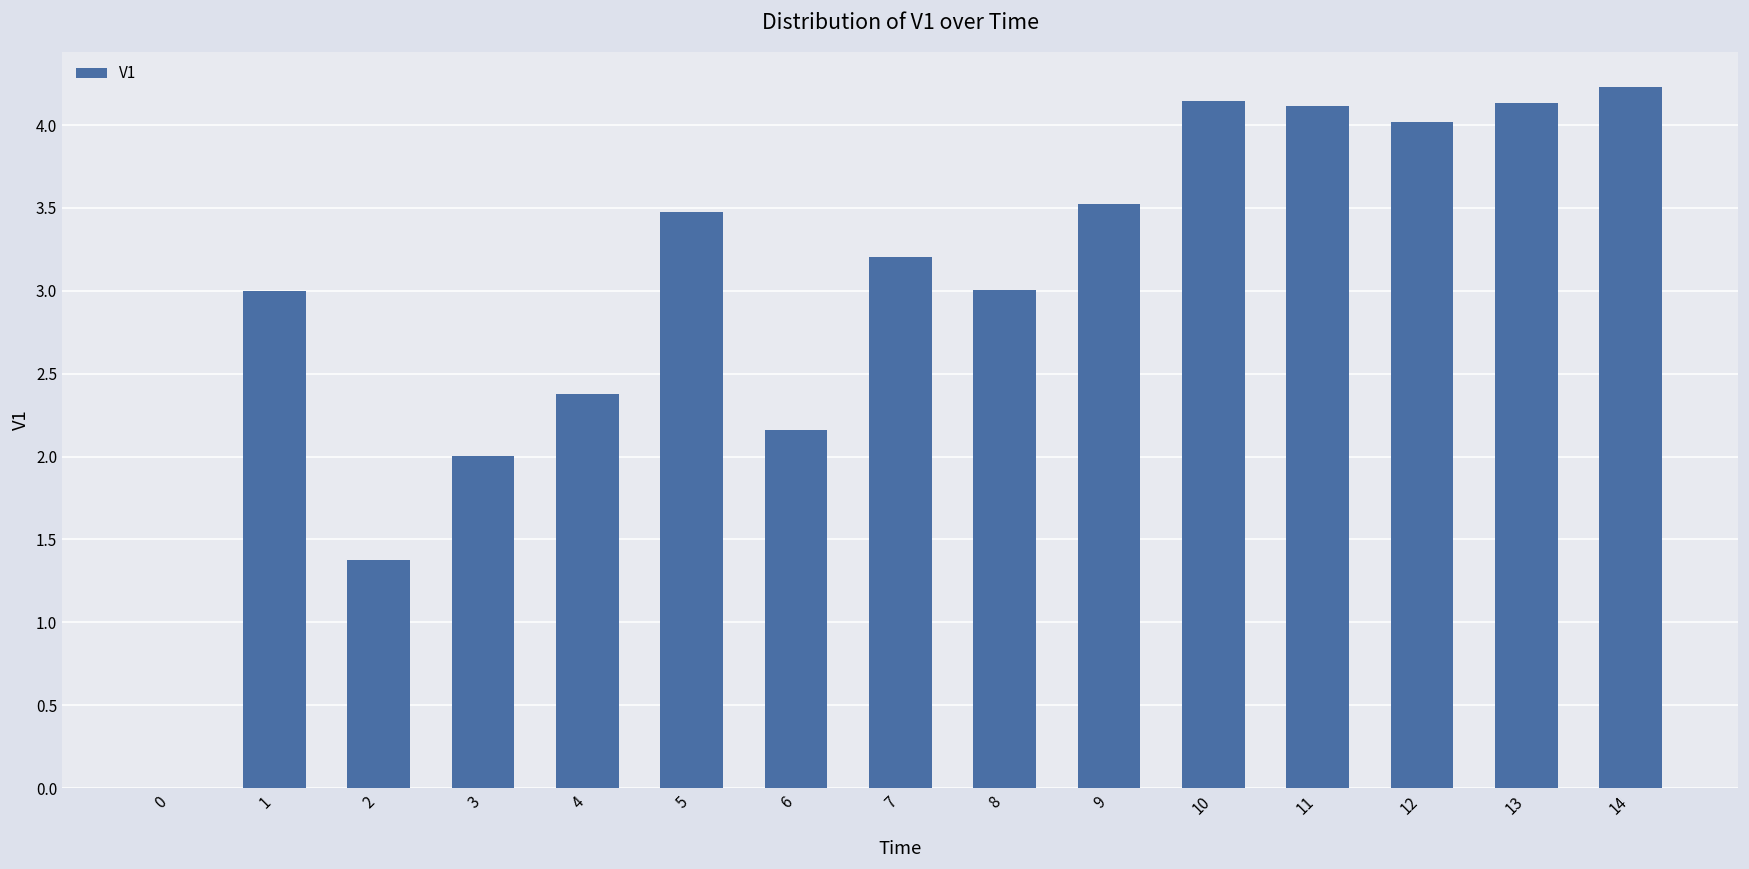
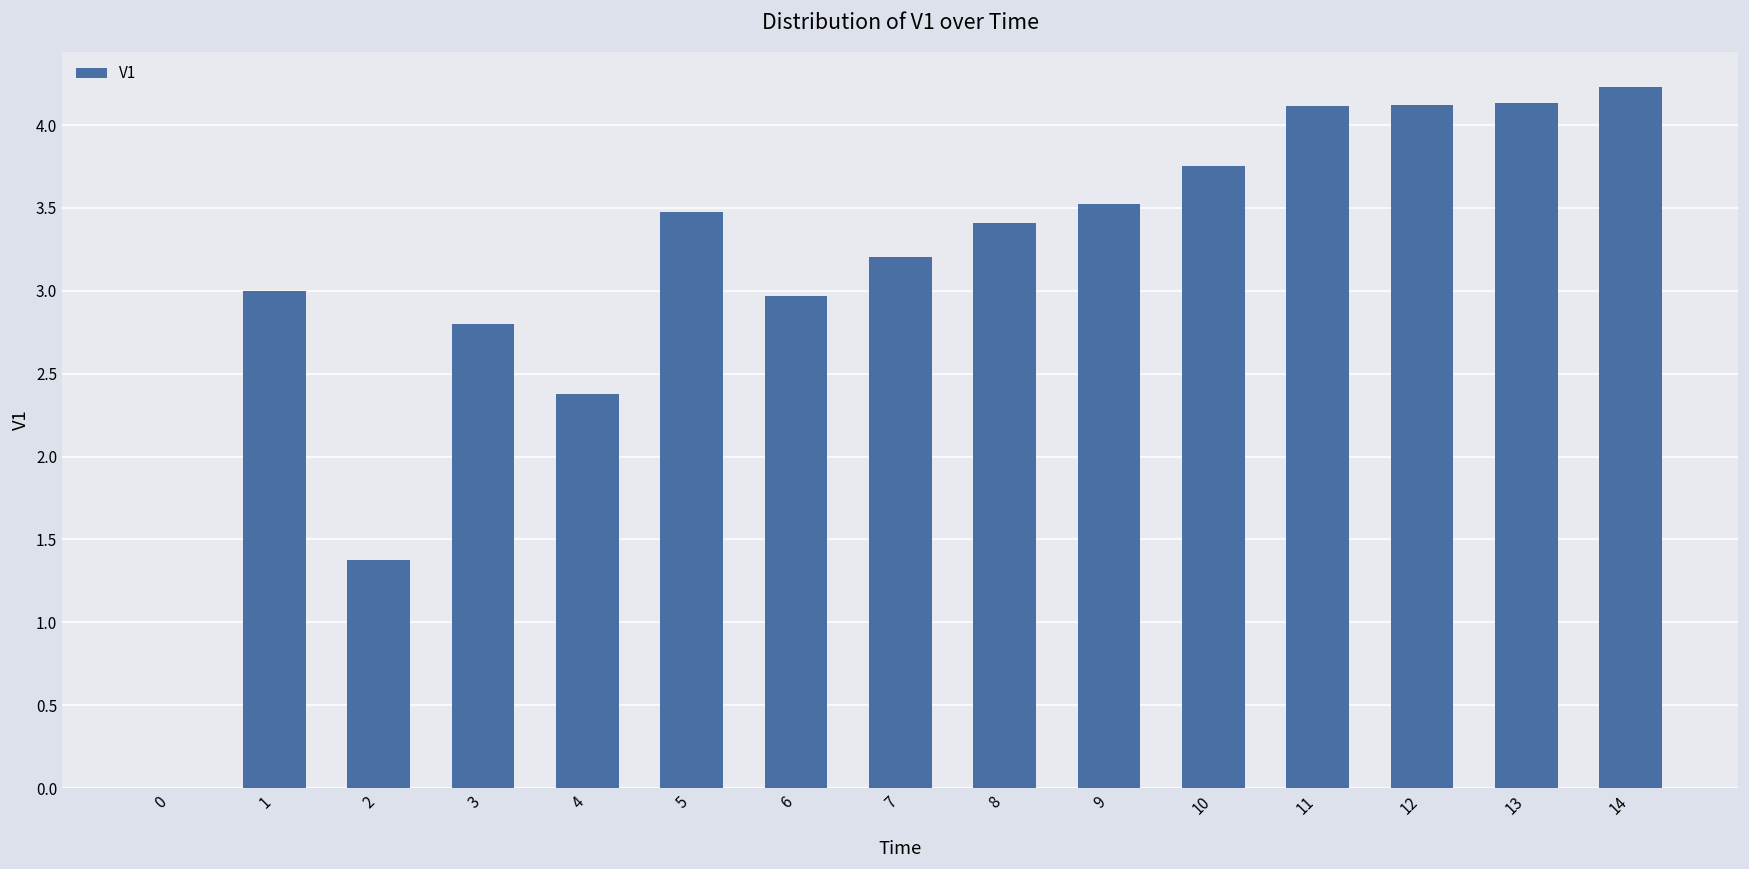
3: 2.00 -> 2.80
6: 2.16 -> 2.97
8: 3.01 -> 3.41
10: 4.15 -> 3.75
12: 4.02 -> 4.12
